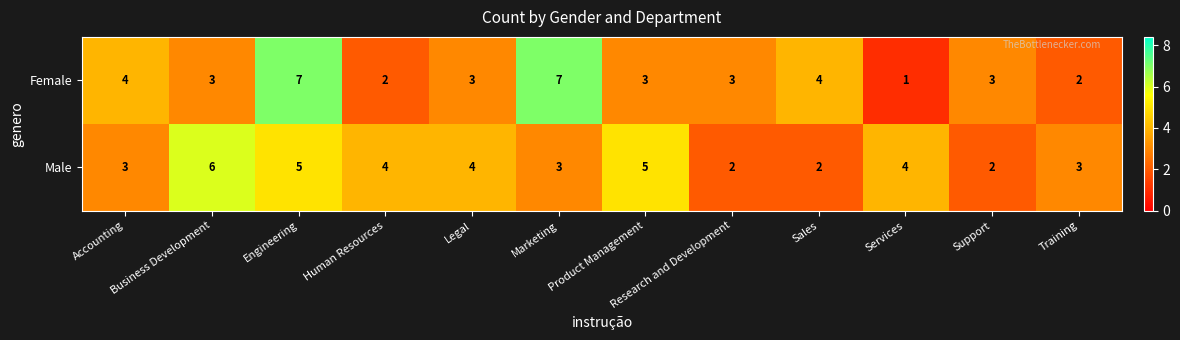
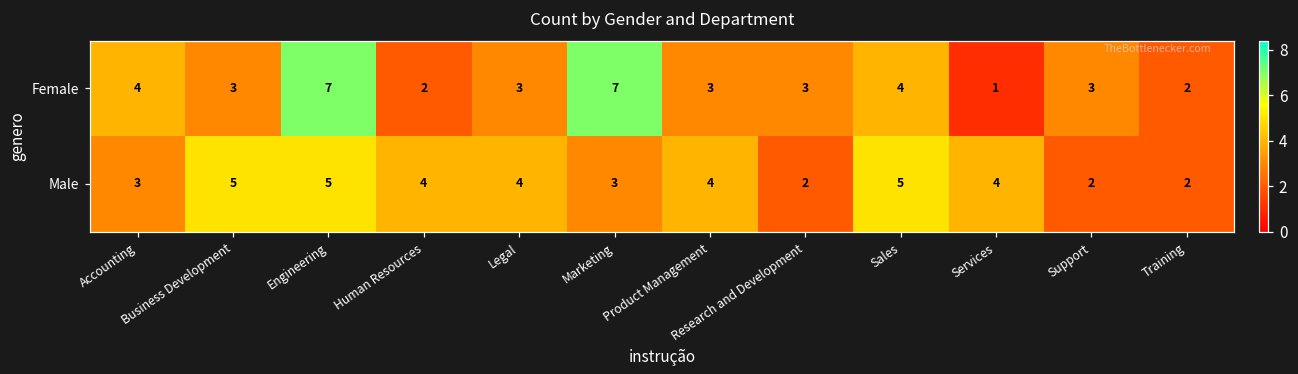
Male, Business Development: 6 -> 5
Male, Product Management: 5 -> 4
Male, Sales: 2 -> 5
Male, Training: 3 -> 2
